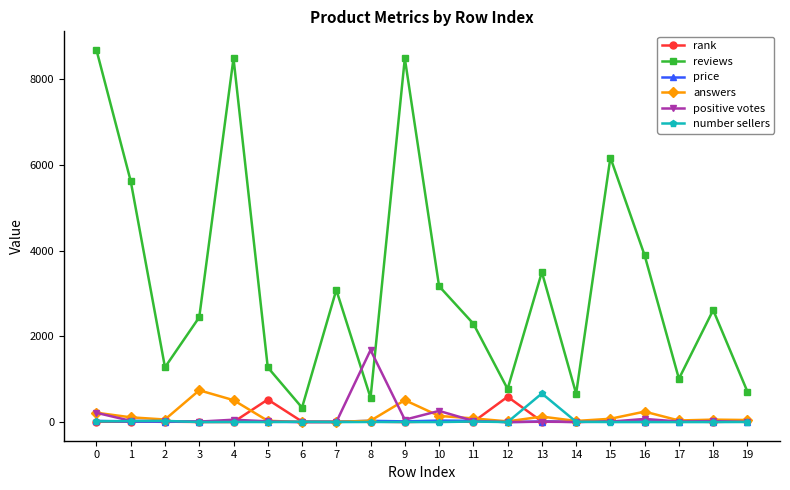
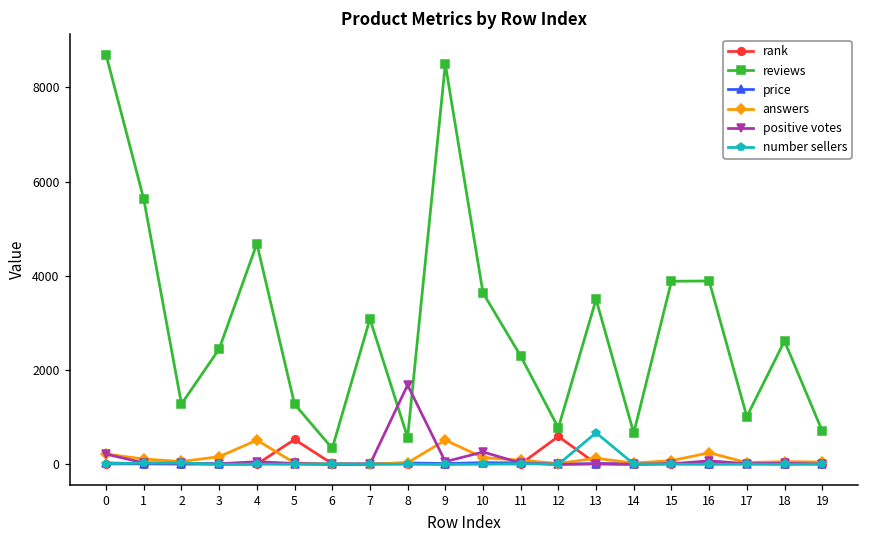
answers, 3: 700 -> 200
reviews, 4: 8500 -> 4700
reviews, 10: 3200 -> 3600
reviews, 15: 6200 -> 3900
